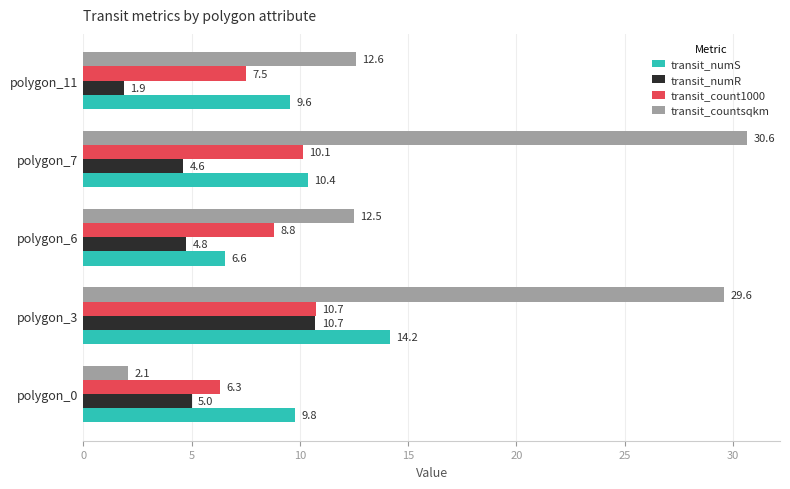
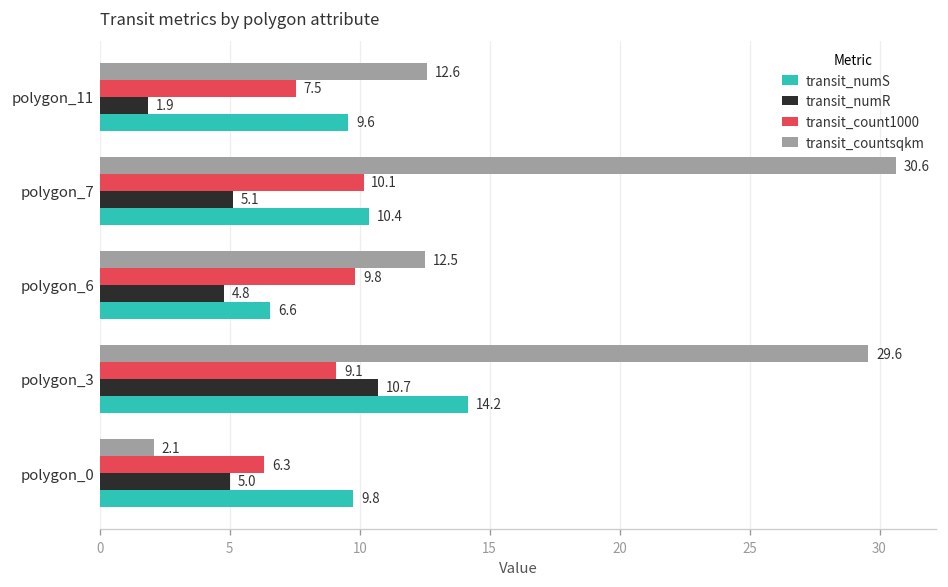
transit_numR, polygon_7: 4.6 -> 5.1
transit_count1000, polygon_6: 8.8 -> 9.8
transit_count1000, polygon_3: 10.7 -> 9.1
